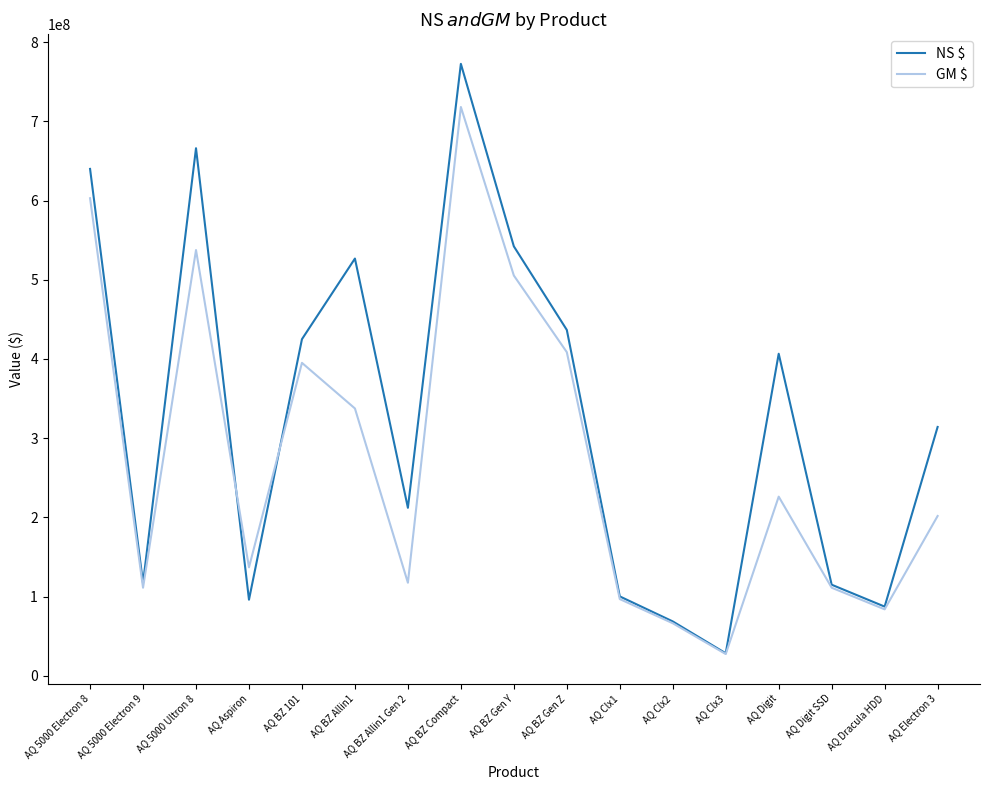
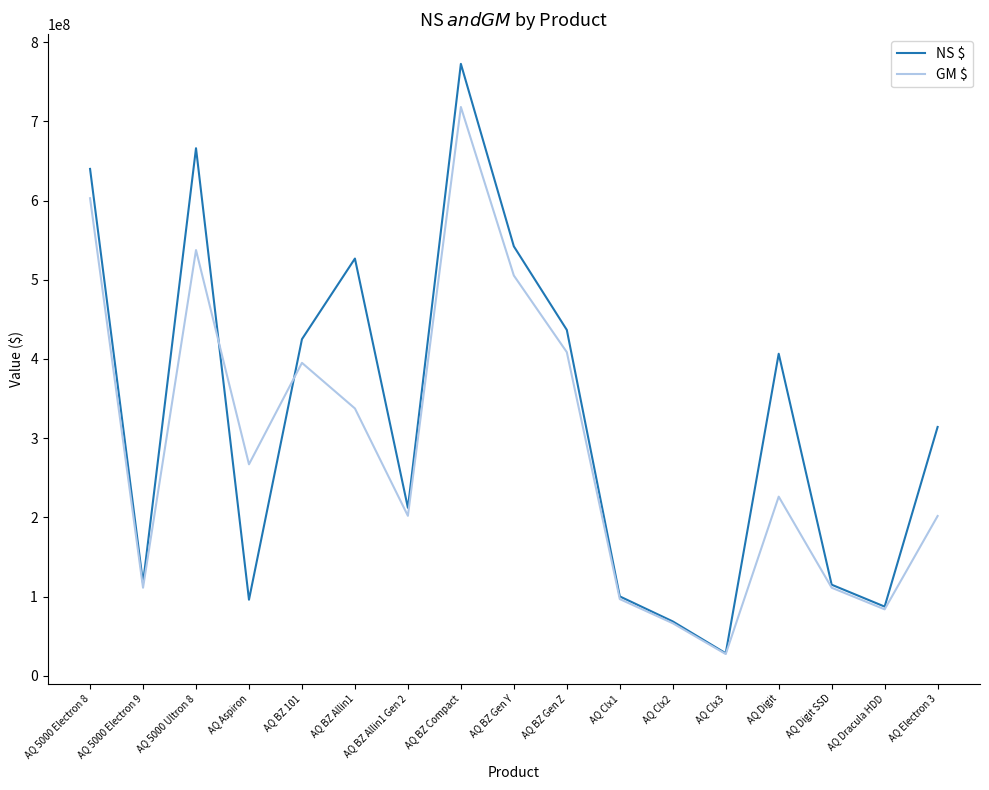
GM $, AQ Aspiron: 140000000 -> 270000000
GM $, AQ BZ Allin1 Gen 2: 120000000 -> 200000000
